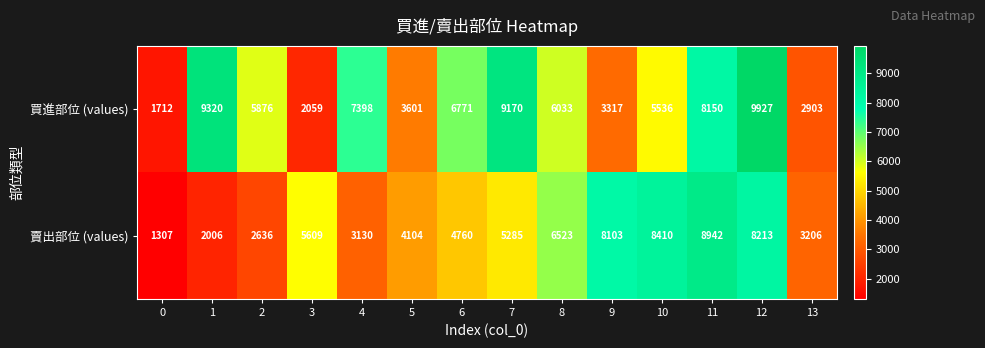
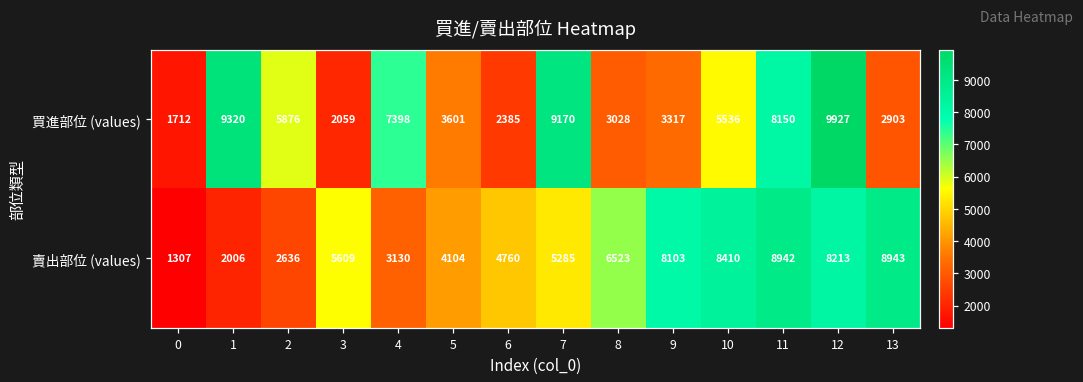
買進部位 (values), 6: 6771 -> 2385
買進部位 (values), 8: 6033 -> 3028
賣出部位 (values), 13: 3206 -> 8943
